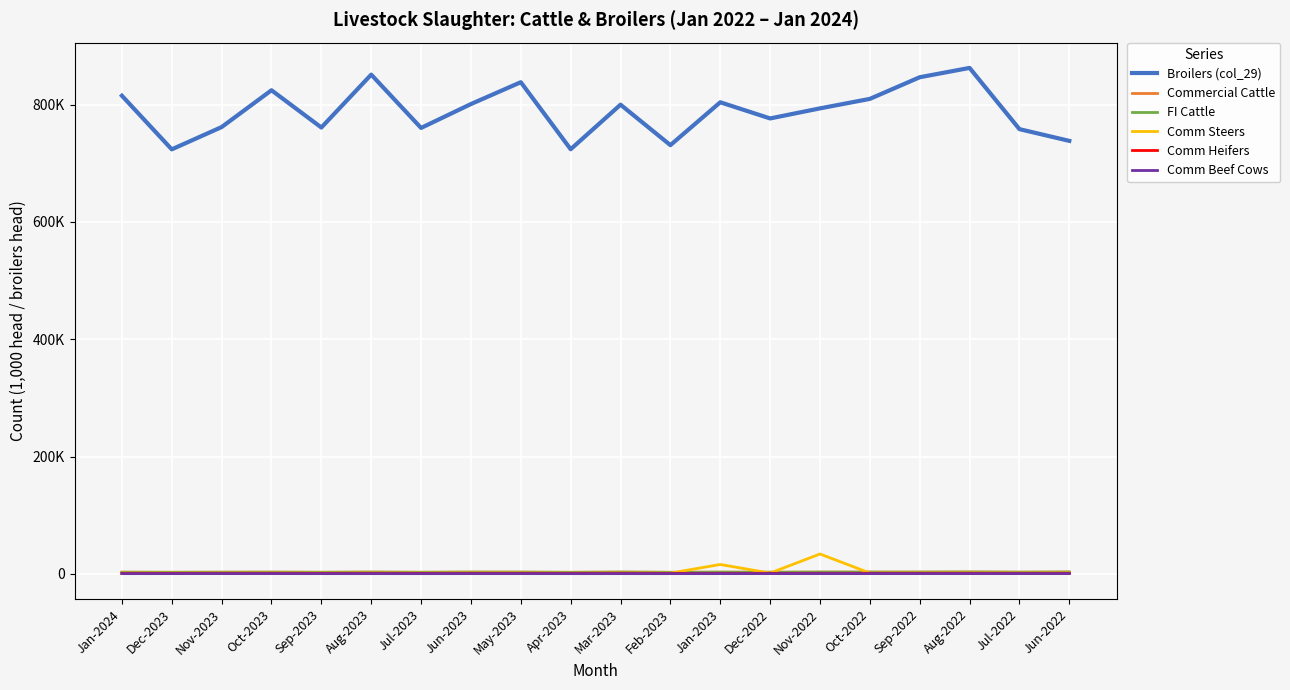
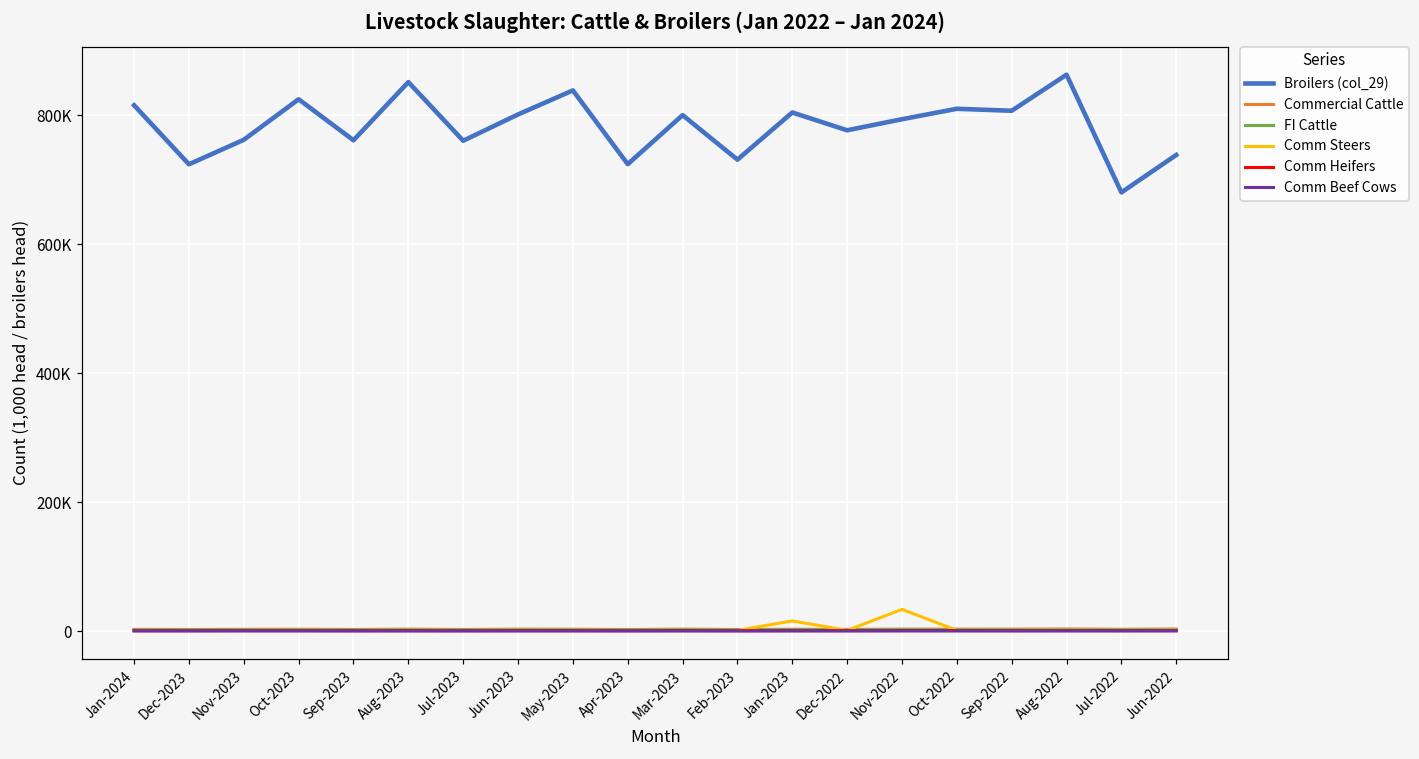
Broilers (col_29), Sep-2022: 850000 -> 810000
Broilers (col_29), Jul-2022: 760000 -> 680000
